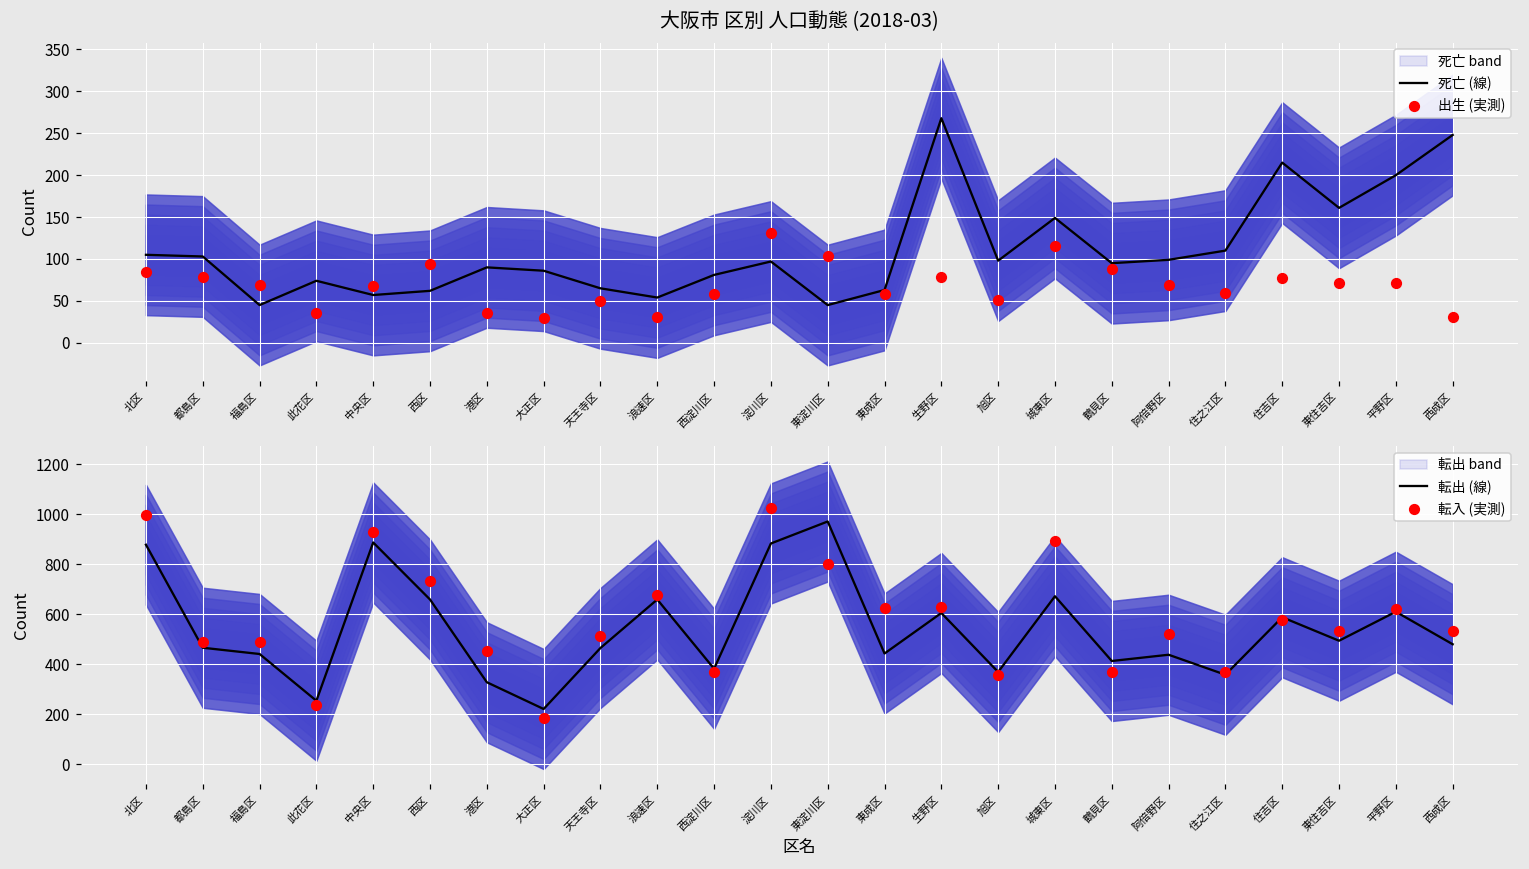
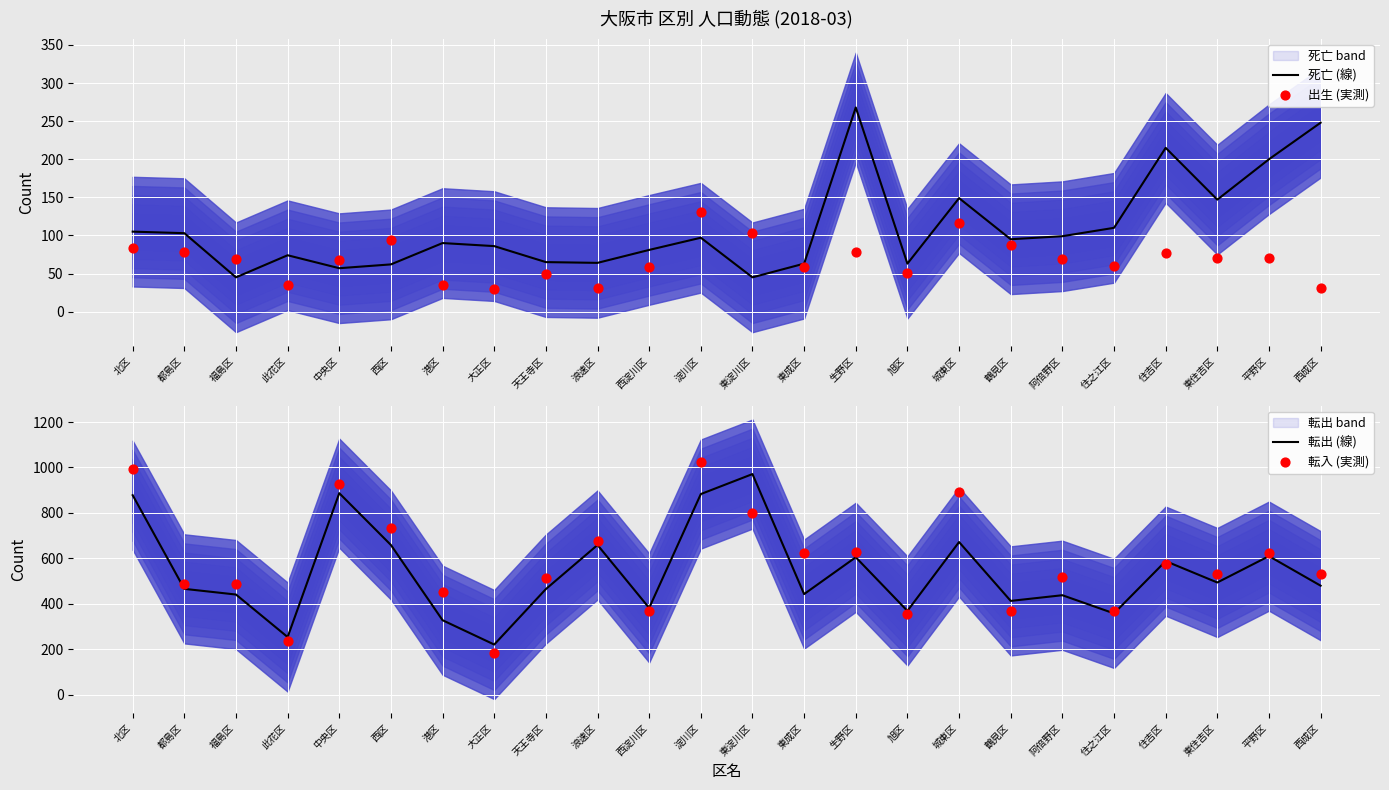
大阪市 区別 人口動態 (2018-03), 死亡 (線), 浪速区: 50 -> 60
大阪市 区別 人口動態 (2018-03), 死亡 (線), 旭区: 100 -> 60
大阪市 区別 人口動態 (2018-03), 死亡 (線), 東住吉区: 160 -> 150
